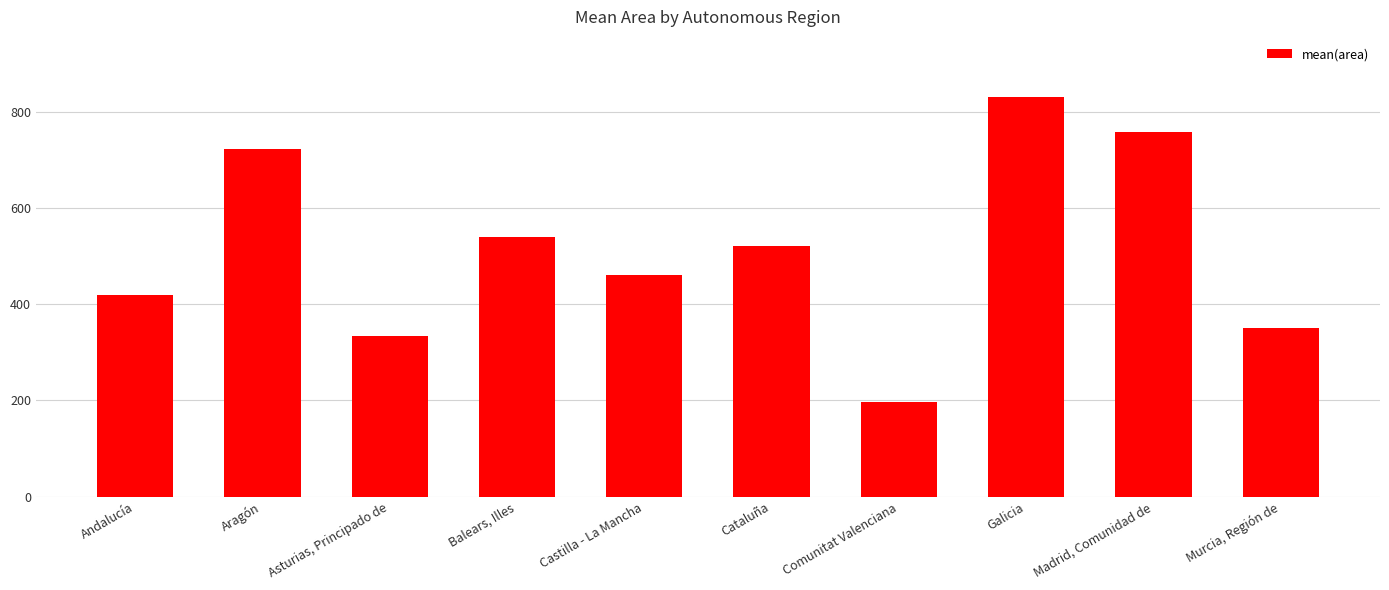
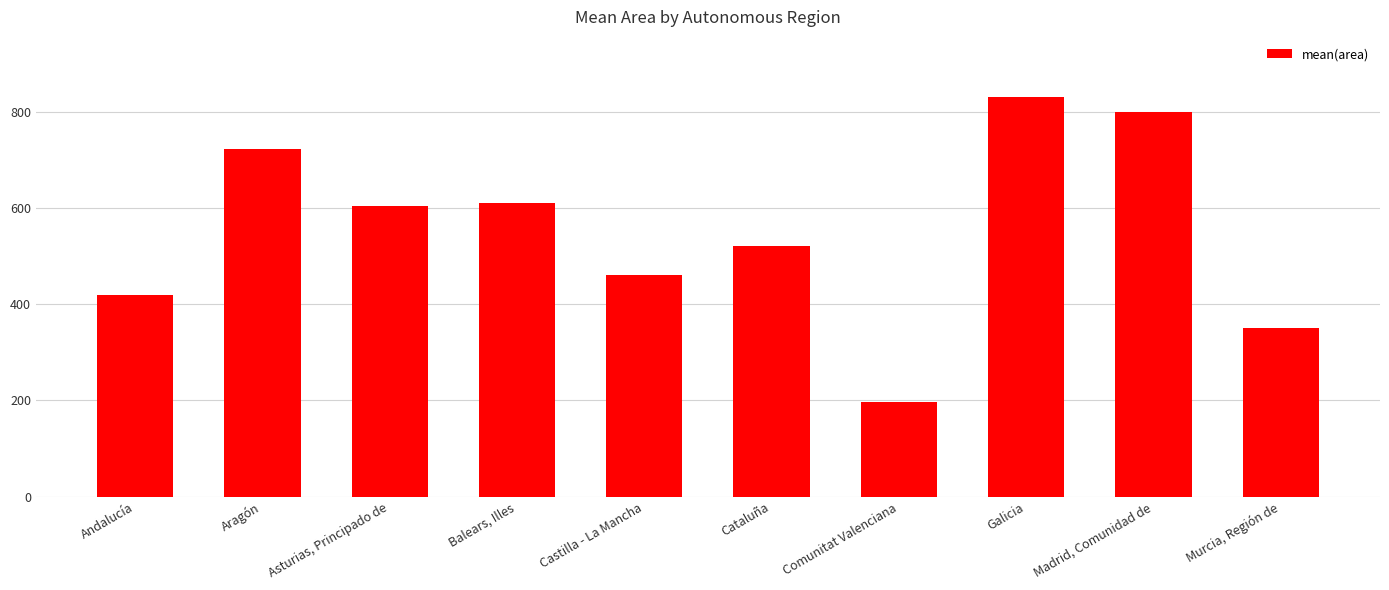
Asturias, Principado de: 330 -> 610
Balears, Illes: 540 -> 610
Madrid, Comunidad de: 760 -> 800
